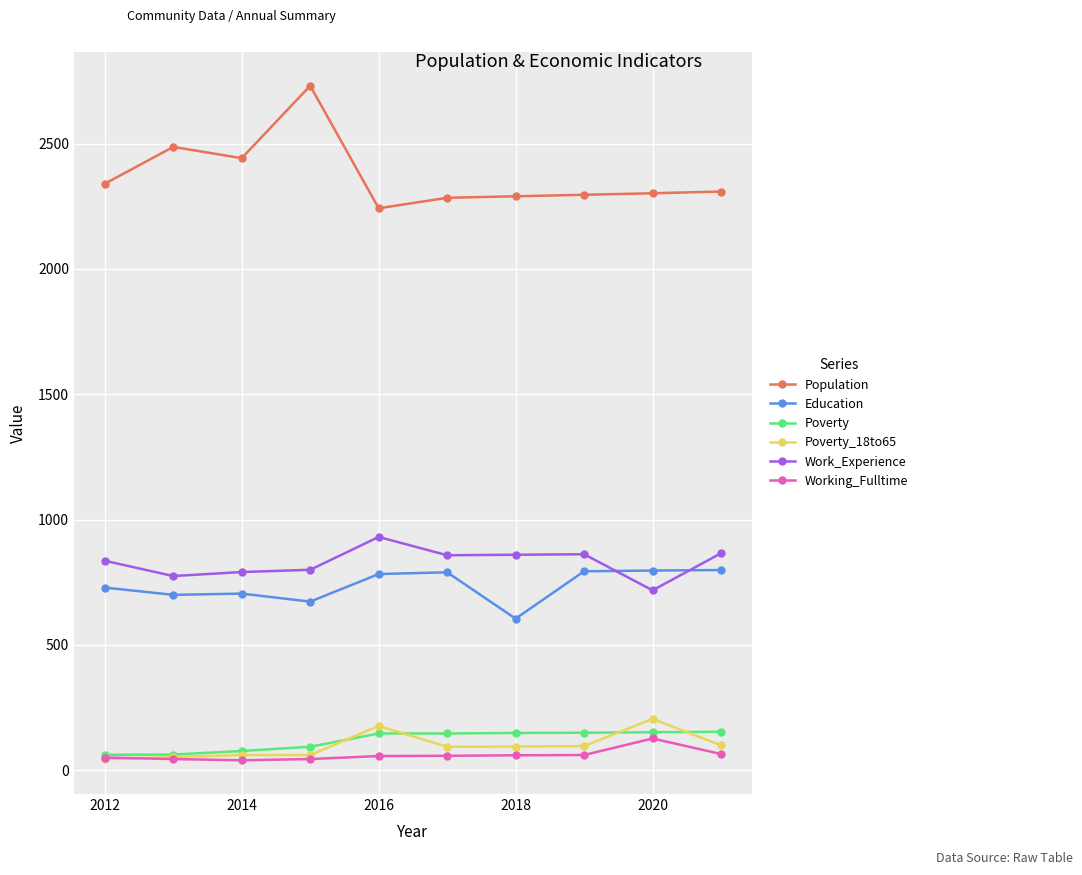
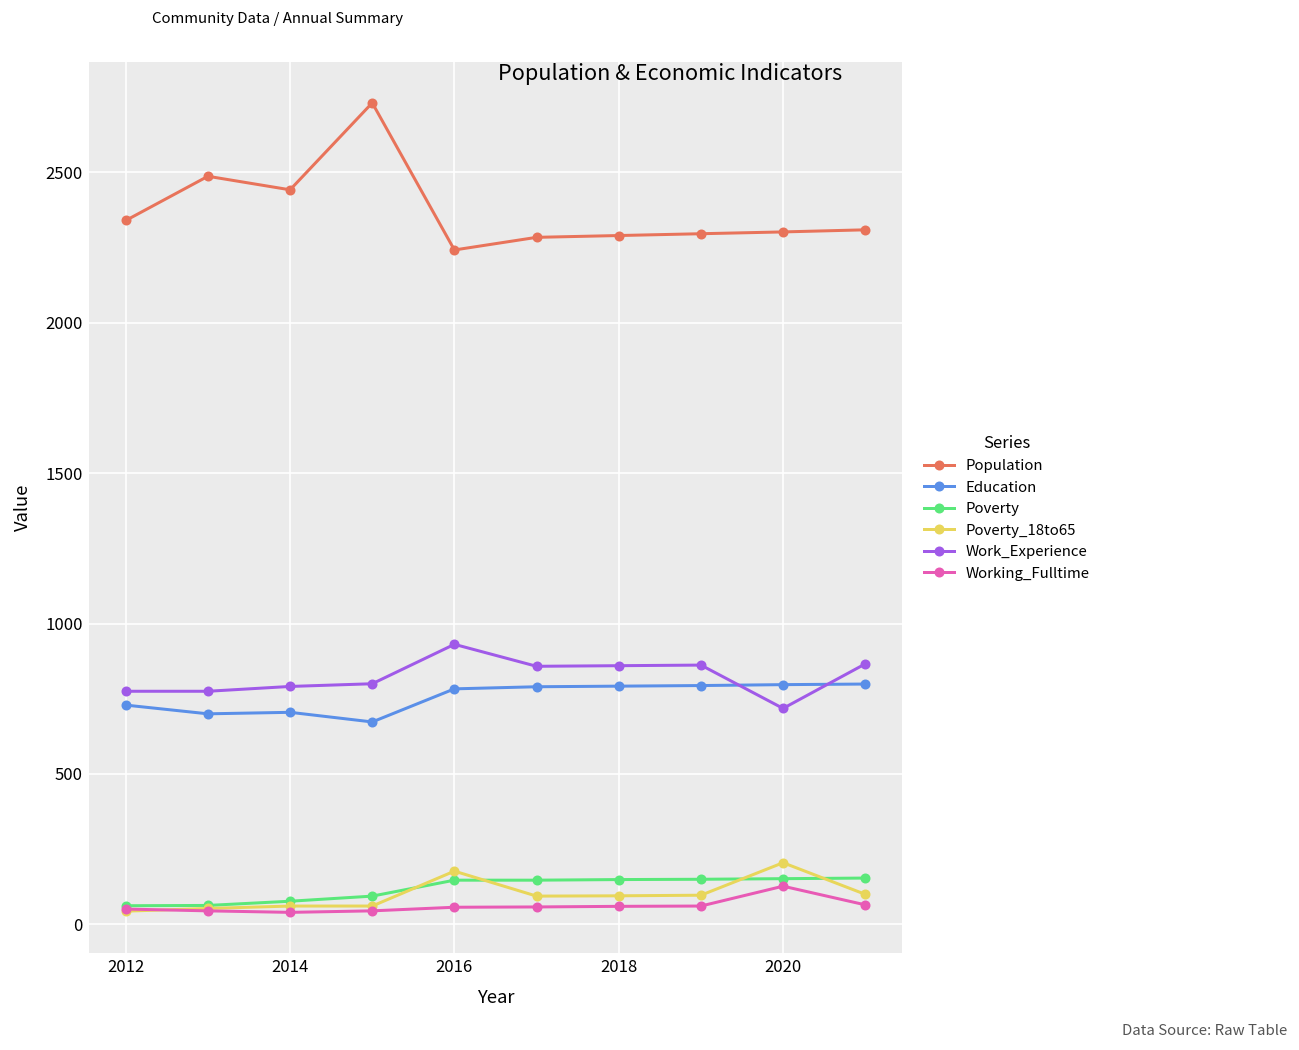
Work_Experience, 2012: 840 -> 780
Education, 2018: 610 -> 790
